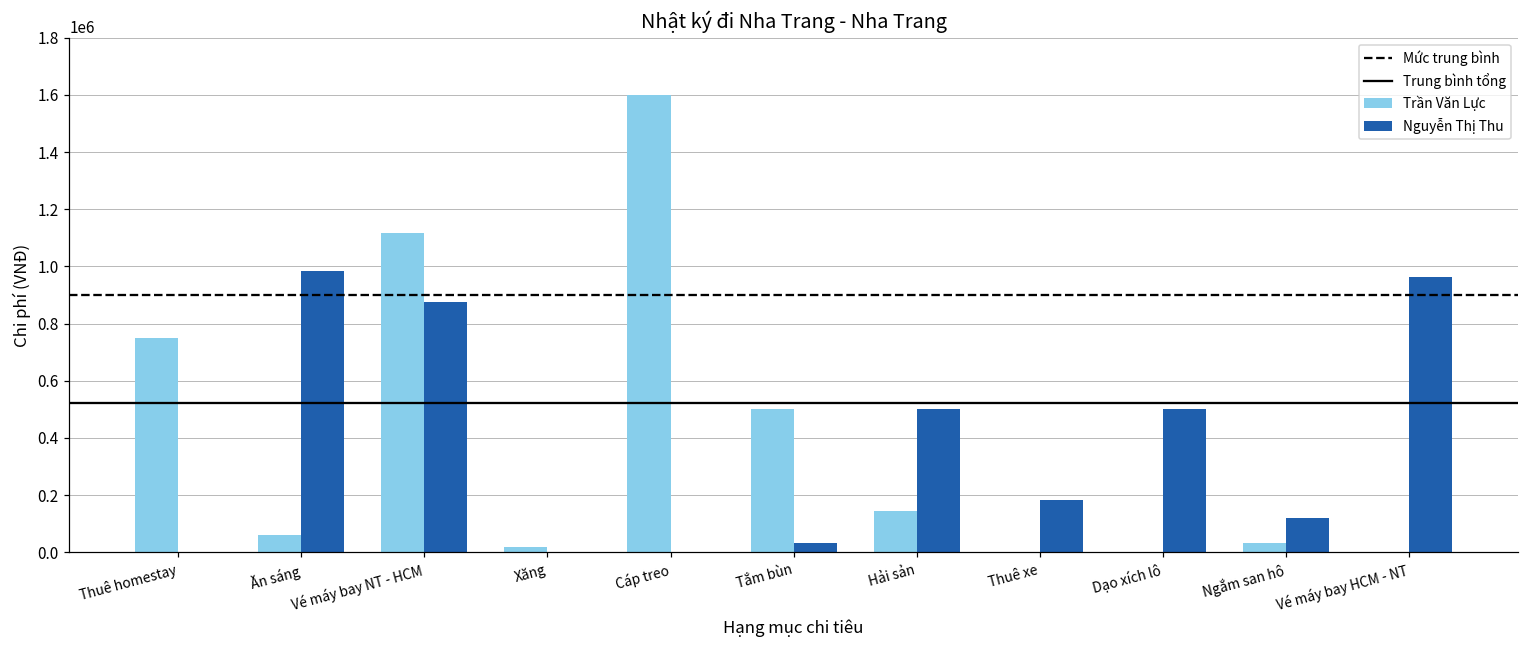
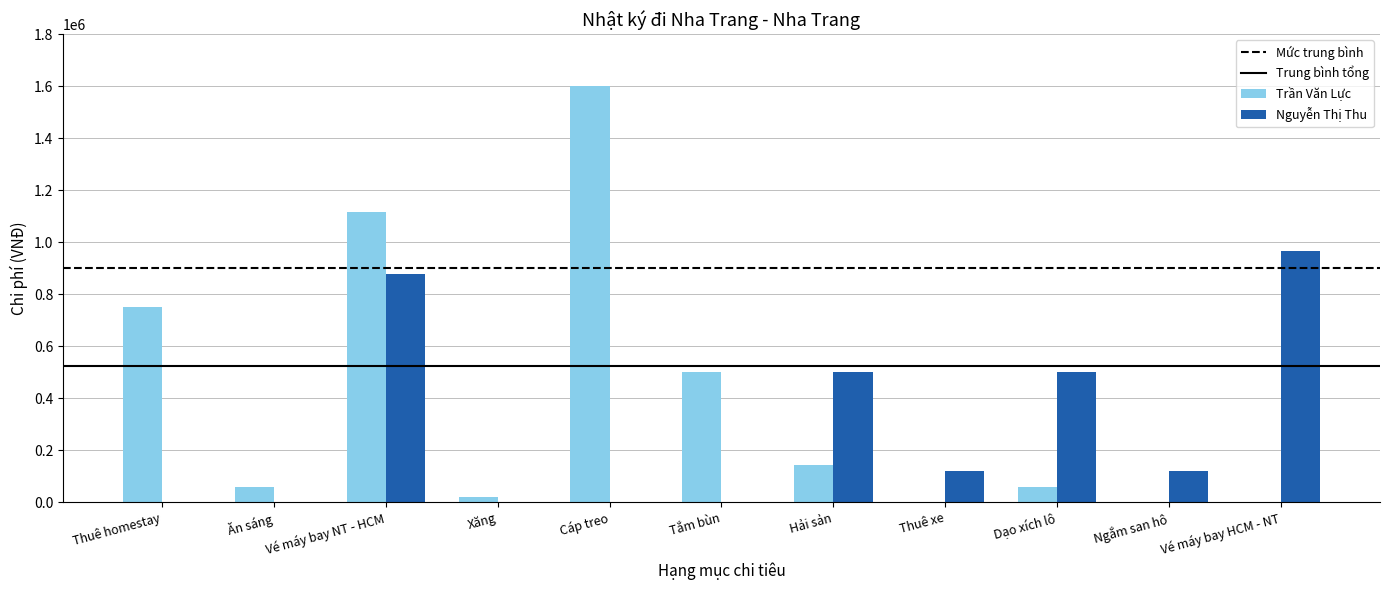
Nguyễn Thị Thu, Ăn sáng: 990000 -> 0
Nguyễn Thị Thu, Tắm bùn: 30000 -> 0
Nguyễn Thị Thu, Thuê xe: 180000 -> 120000
Trần Văn Lực, Dạo xích lô: 0 -> 60000
Trần Văn Lực, Ngắm san hô: 30000 -> 0
